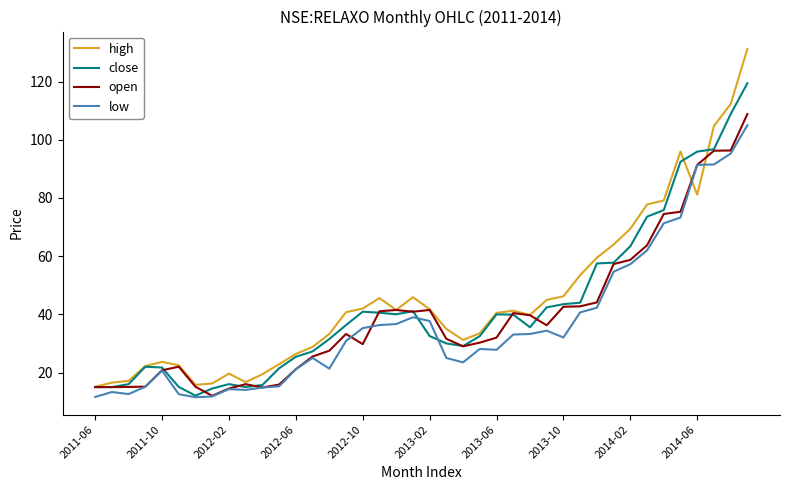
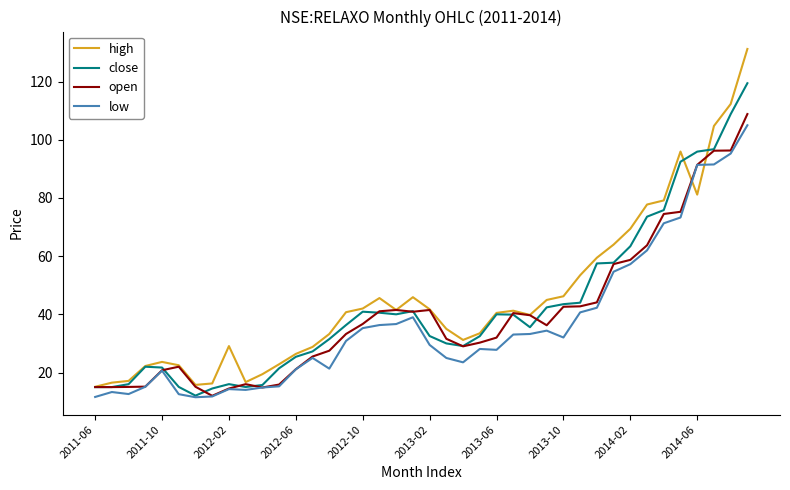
high, 2012-02: 20 -> 29
open, 2012-10: 30 -> 37
low, 2013-02: 38 -> 29
